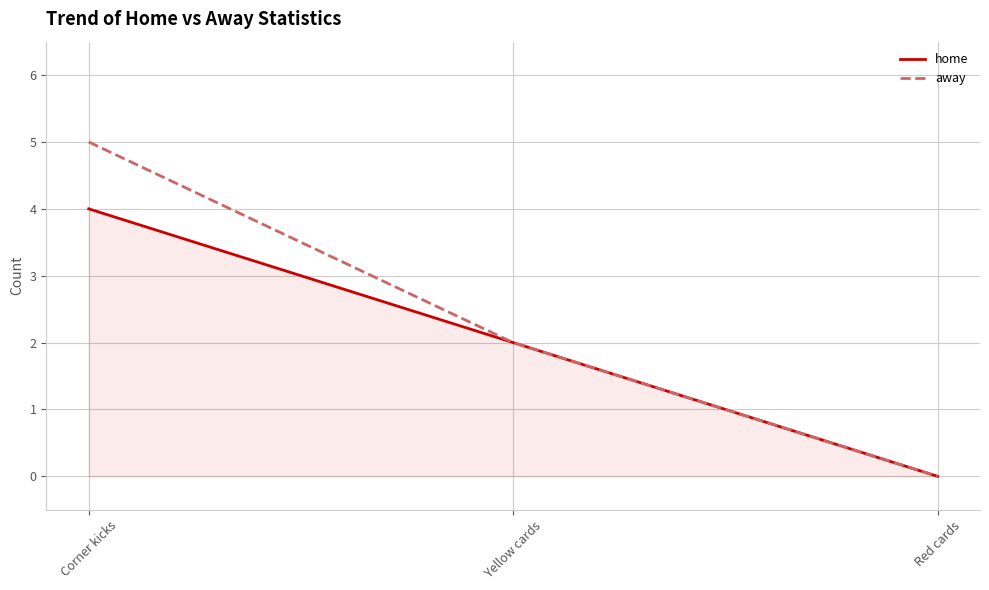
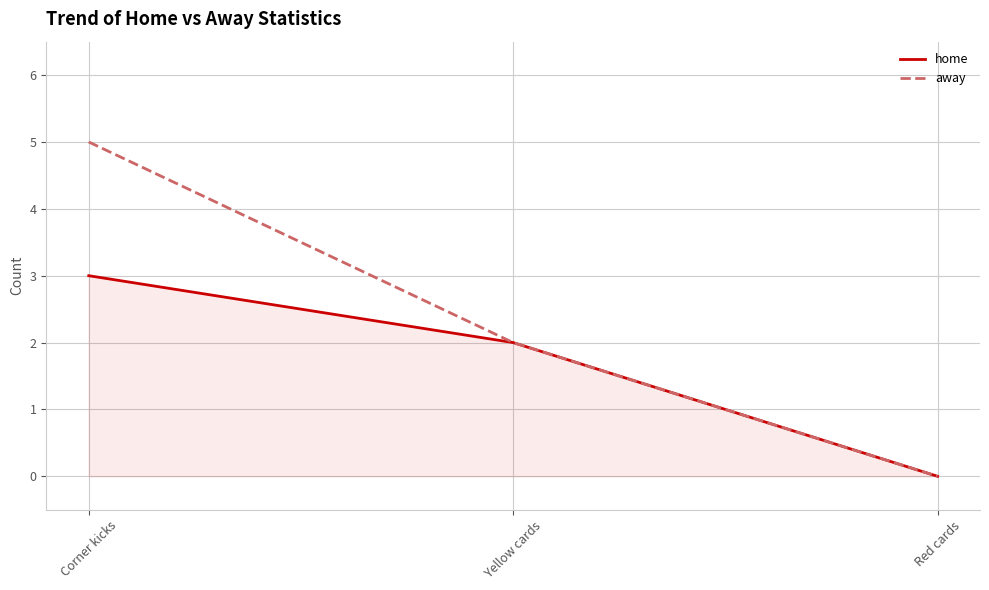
home, Corner kicks: 4 -> 3
